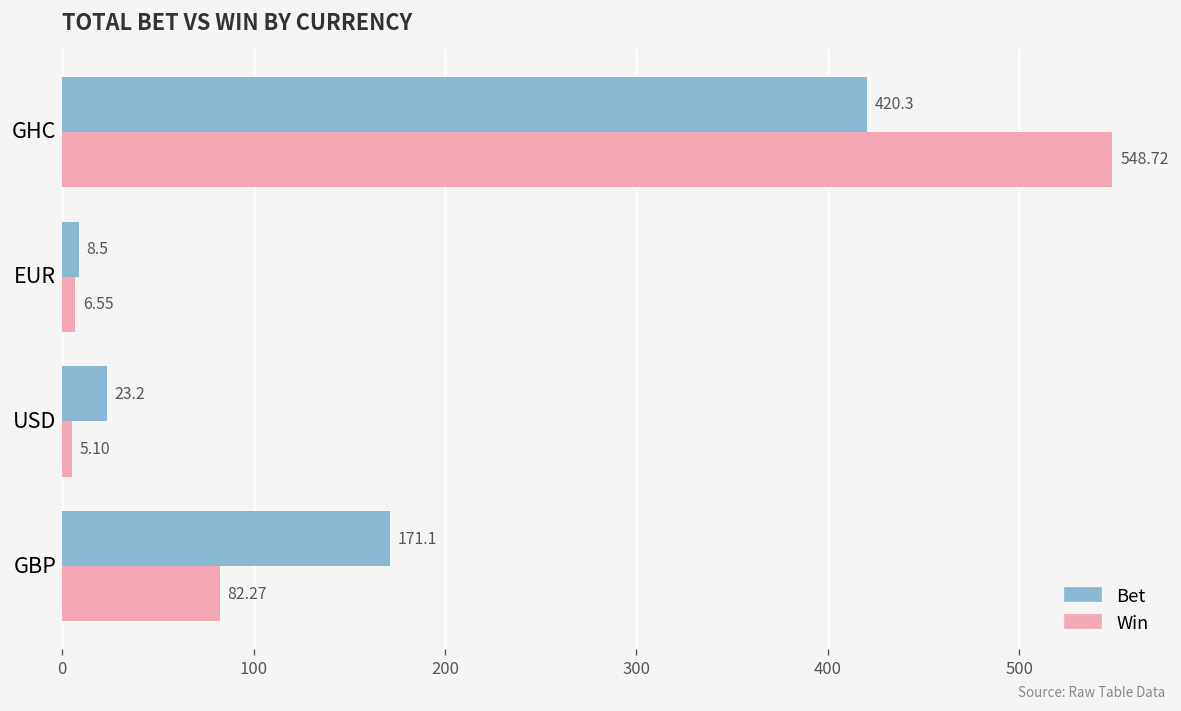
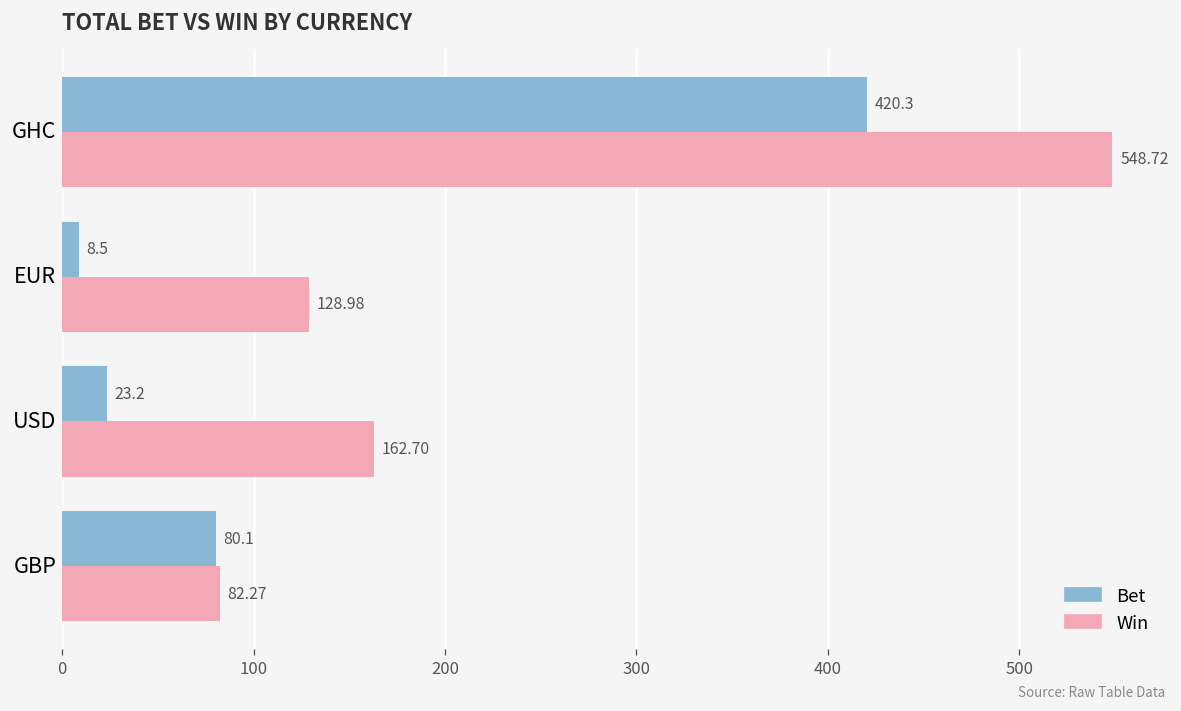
Win, EUR: 6.55 -> 128.98
Win, USD: 5.10 -> 162.70
Bet, GBP: 171.1 -> 80.1
